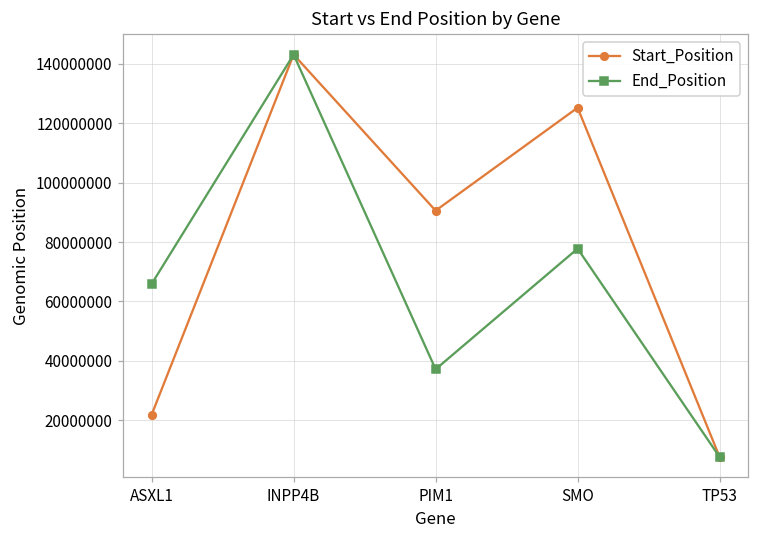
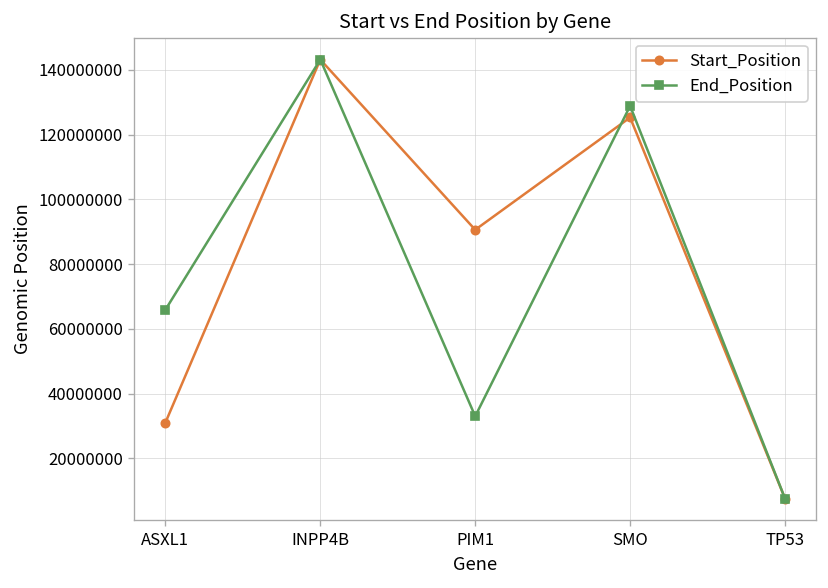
Start_Position, ASXL1: 22000000 -> 31000000
End_Position, PIM1: 37000000 -> 33000000
End_Position, SMO: 78000000 -> 129000000
